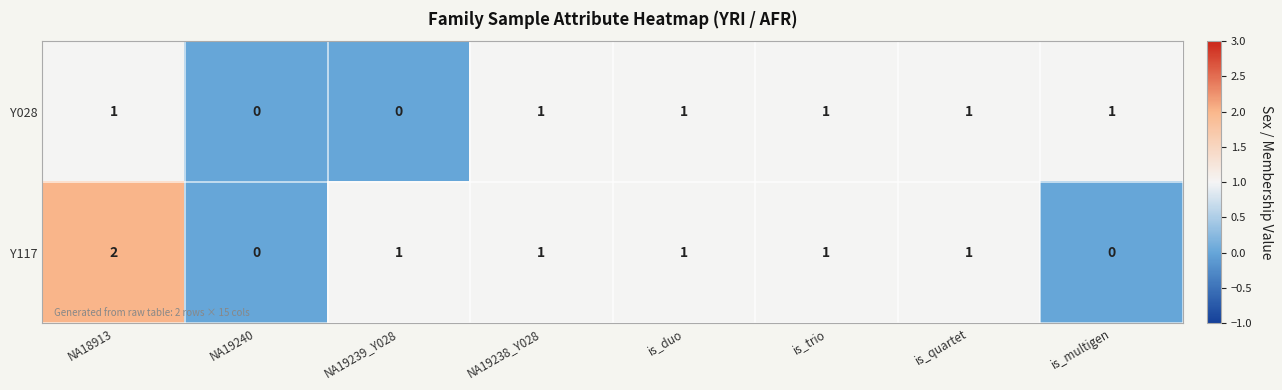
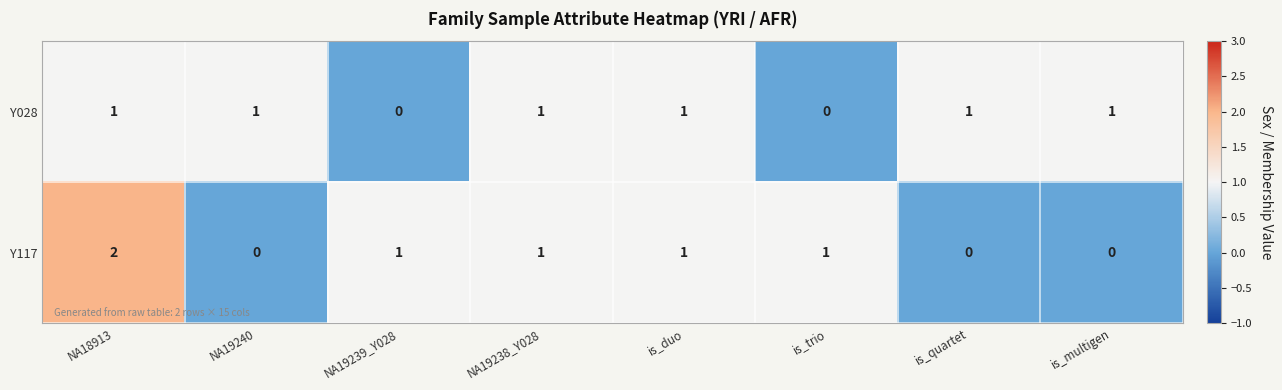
Y028, NA19240: 0 -> 1
Y028, is_trio: 1 -> 0
Y117, is_quartet: 1 -> 0
